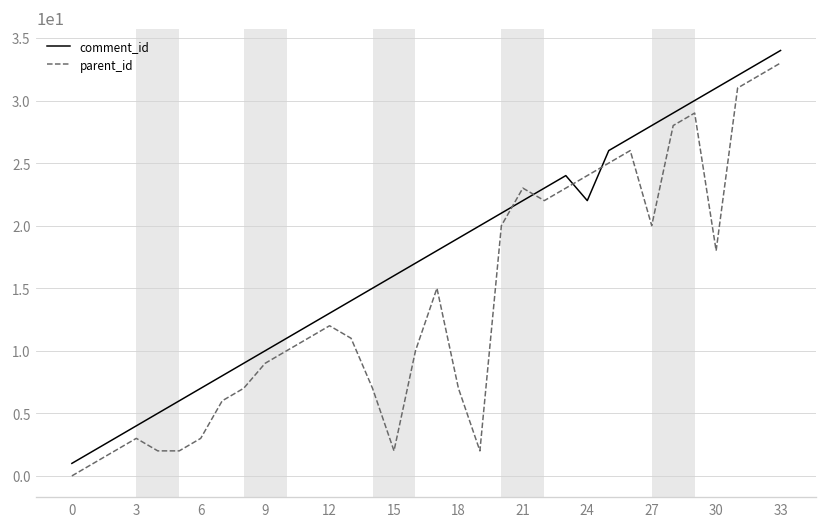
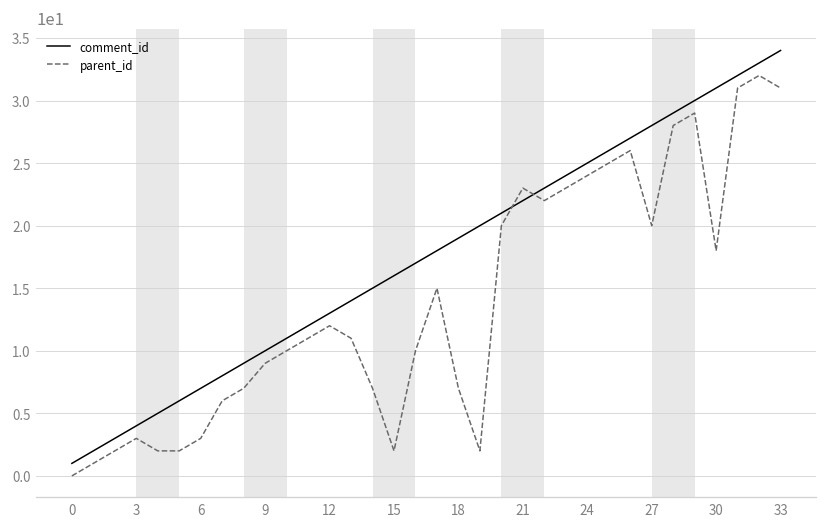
comment_id, 24: 22 -> 25
parent_id, 33: 33 -> 31
